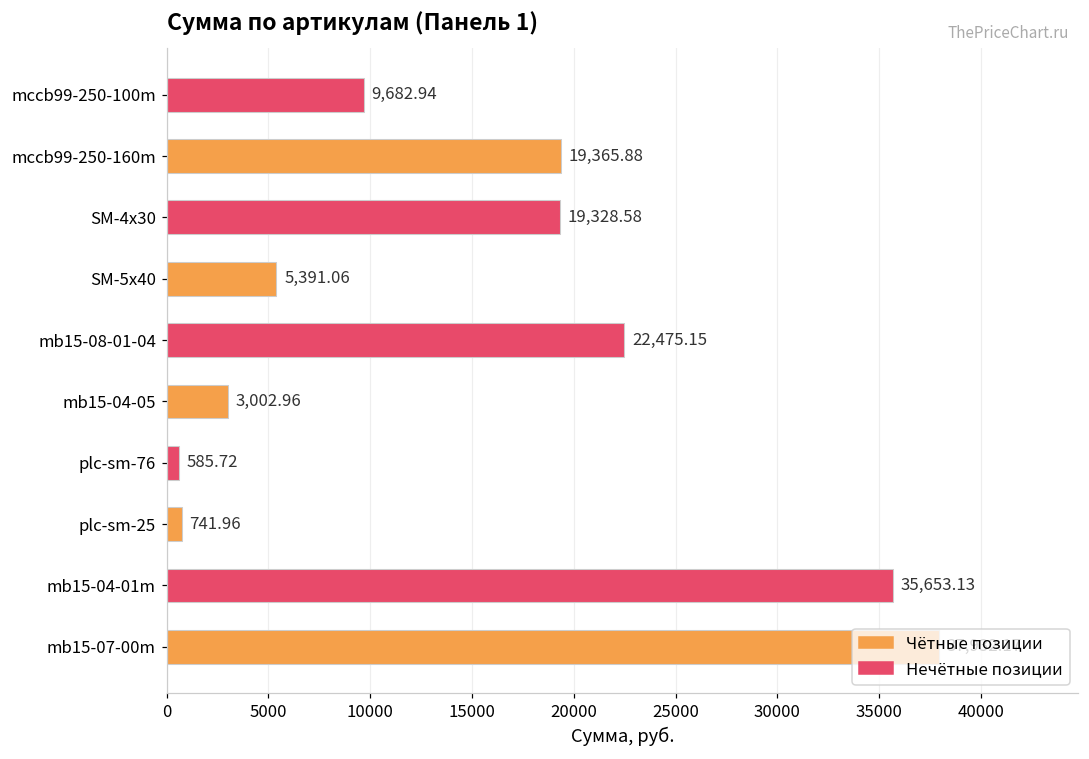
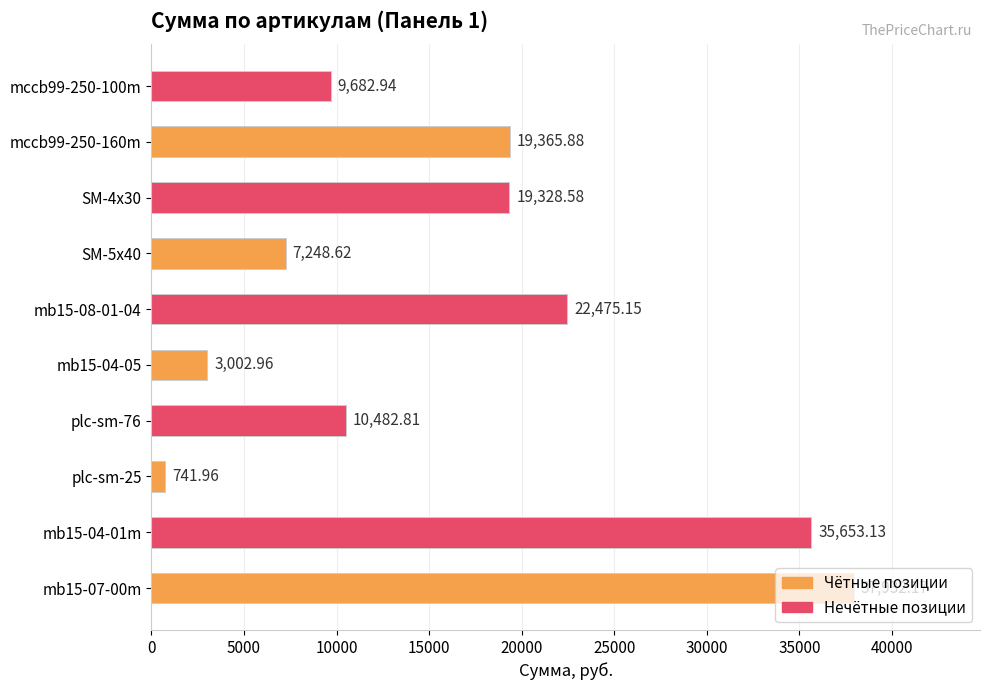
SM-5x40: 5,391.06 -> 7,248.62
plc-sm-76: 585.72 -> 10,482.81
